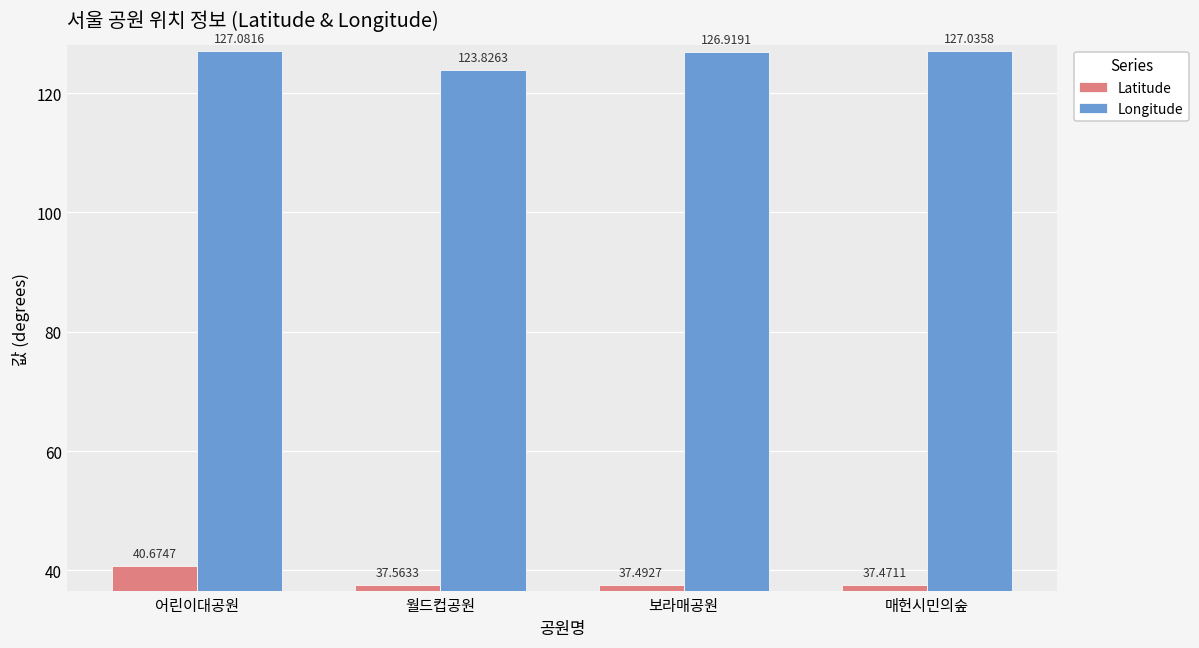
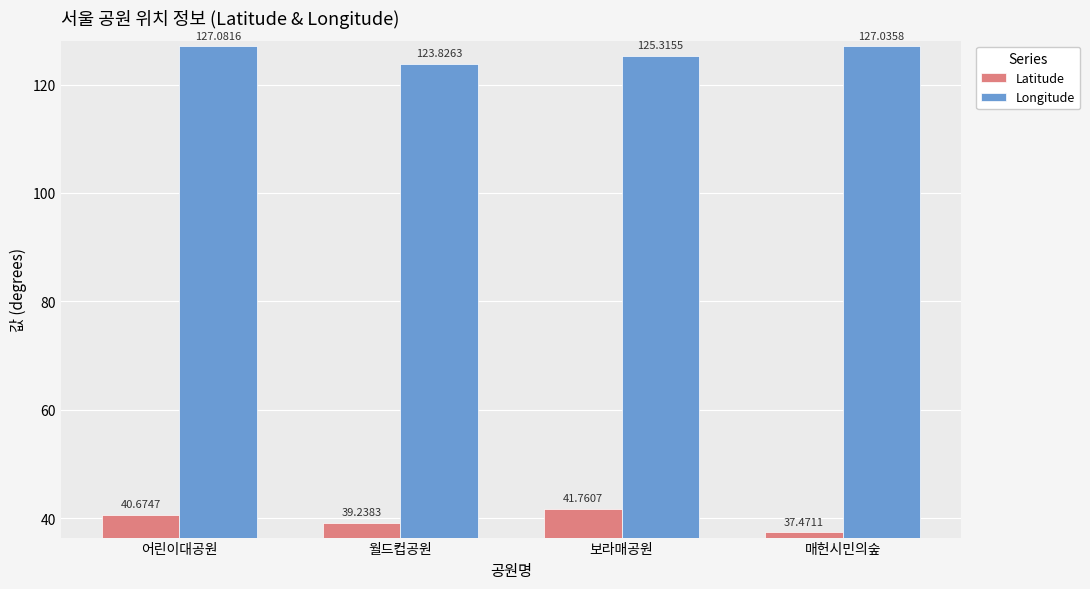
Latitude, 월드컵공원: 37.5633 -> 39.2383
Latitude, 보라매공원: 37.4927 -> 41.7607
Longitude, 보라매공원: 126.9191 -> 125.3155
